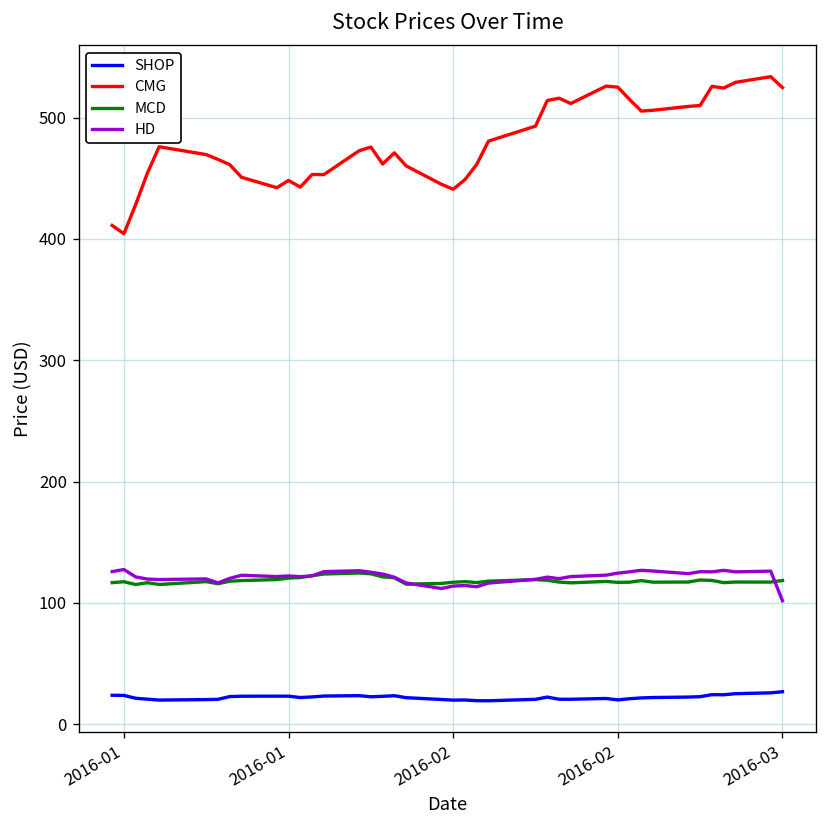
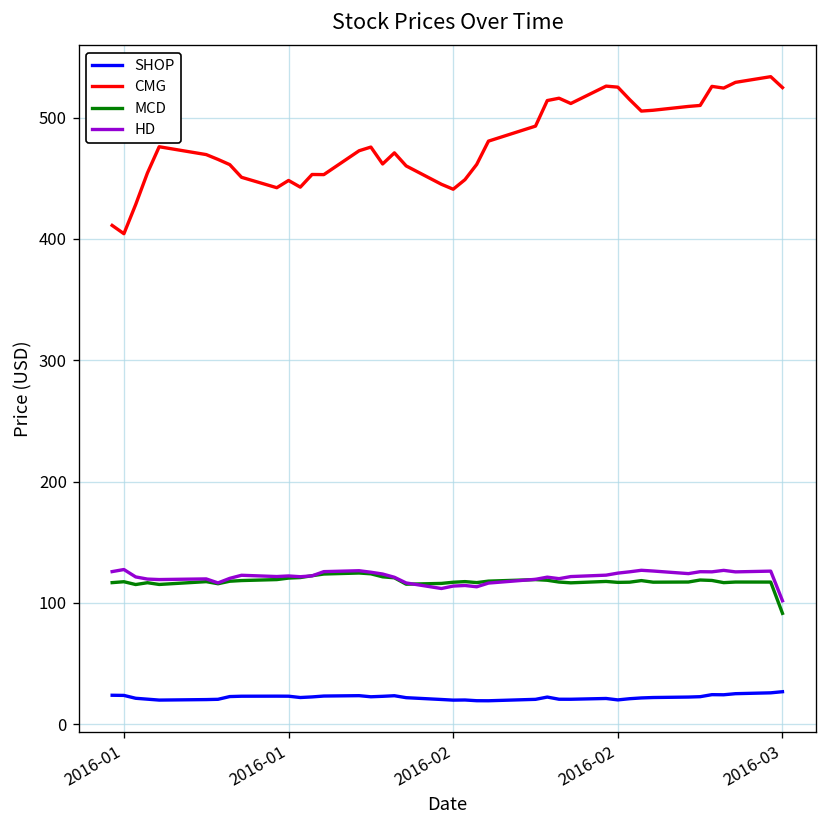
MCD, 2016-03: 118 -> 91
